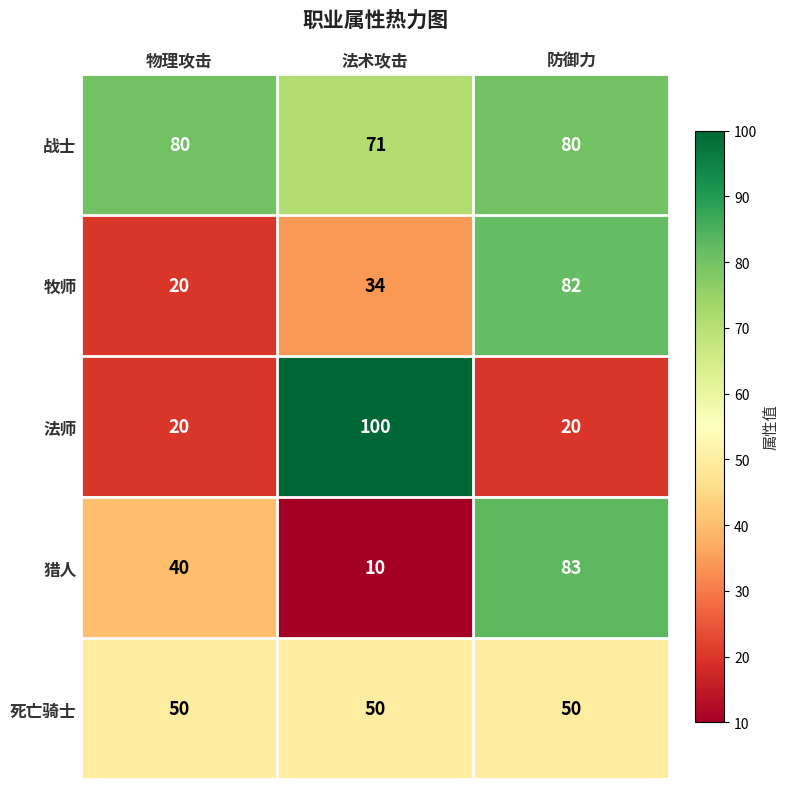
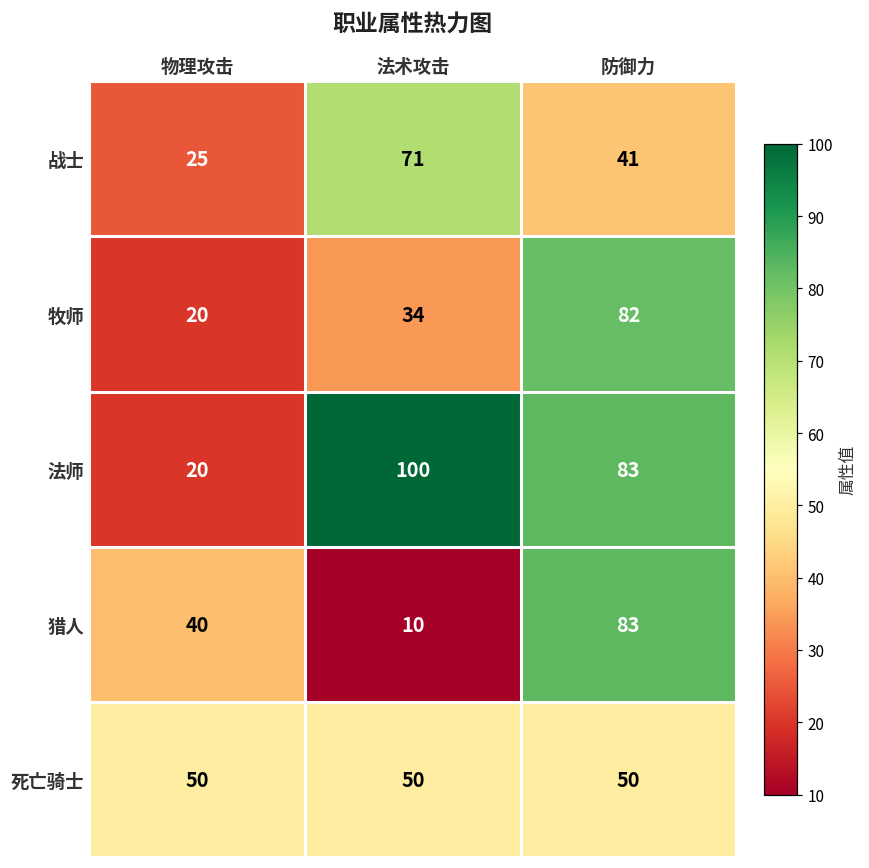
战士, 物理攻击: 80 -> 25
战士, 防御力: 80 -> 41
法师, 防御力: 20 -> 83
